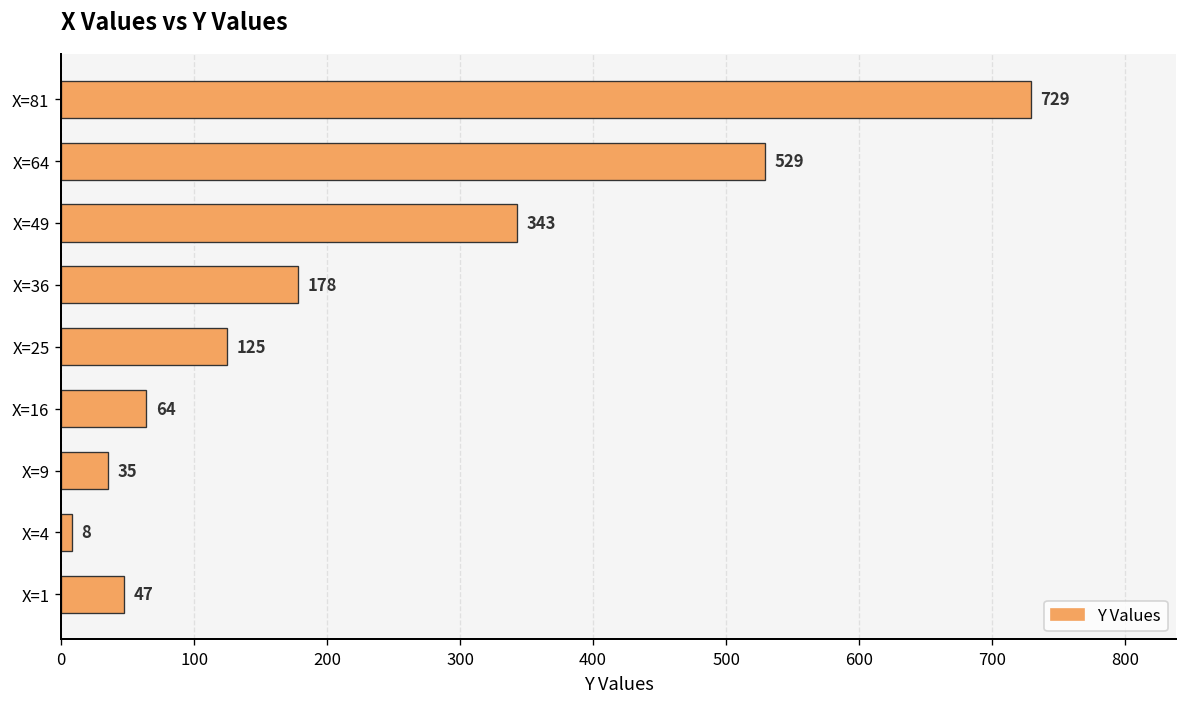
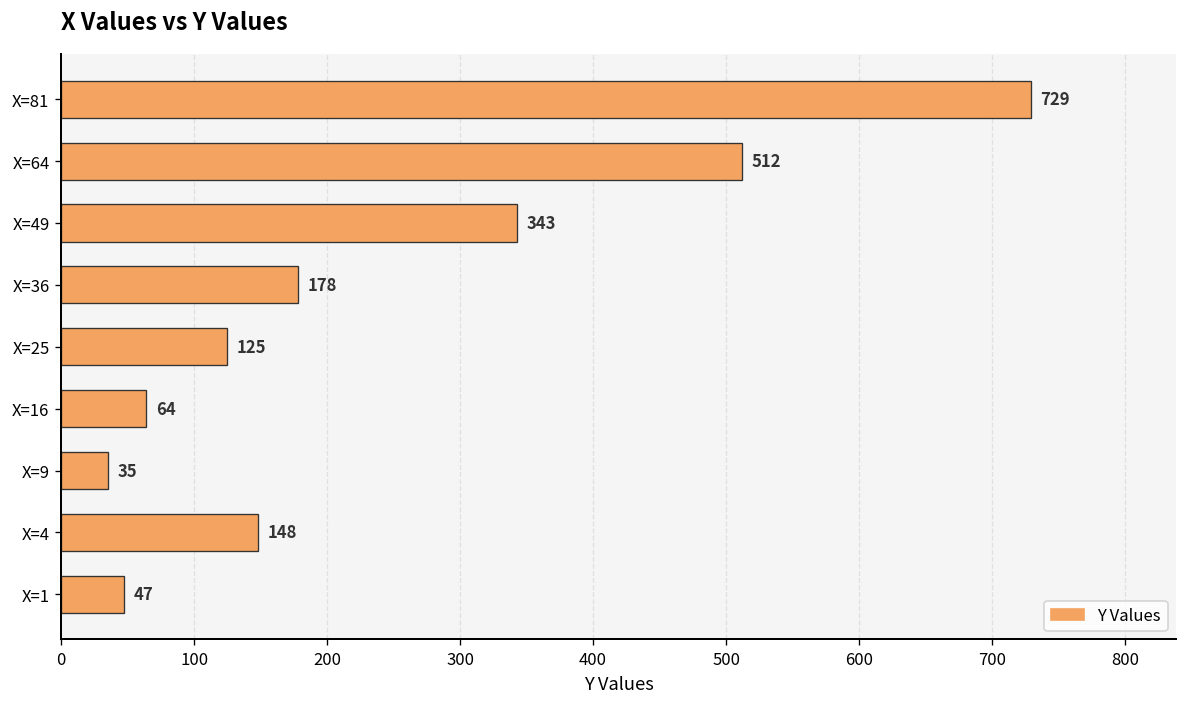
X=64: 529 -> 512
X=4: 8 -> 148
